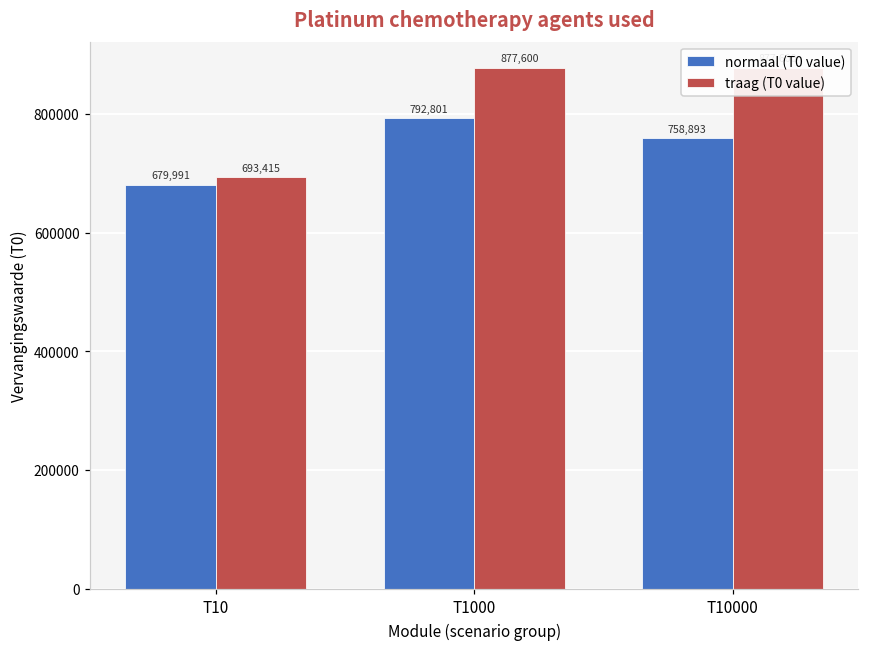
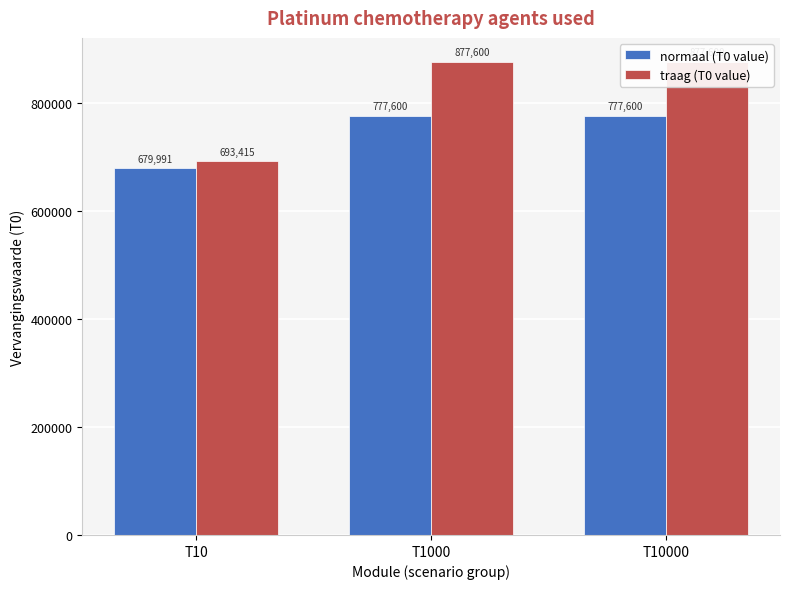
normaal (T0 value), T1000: 792,801 -> 777,600
normaal (T0 value), T10000: 758,893 -> 777,600
